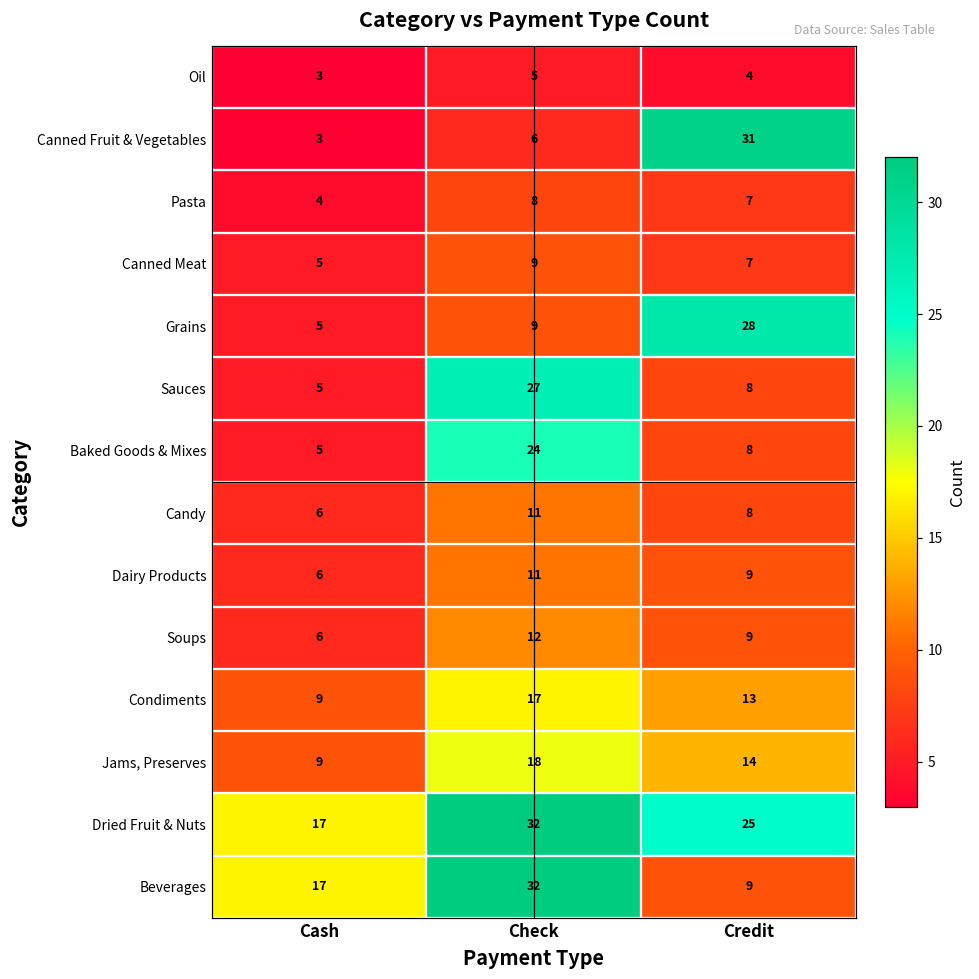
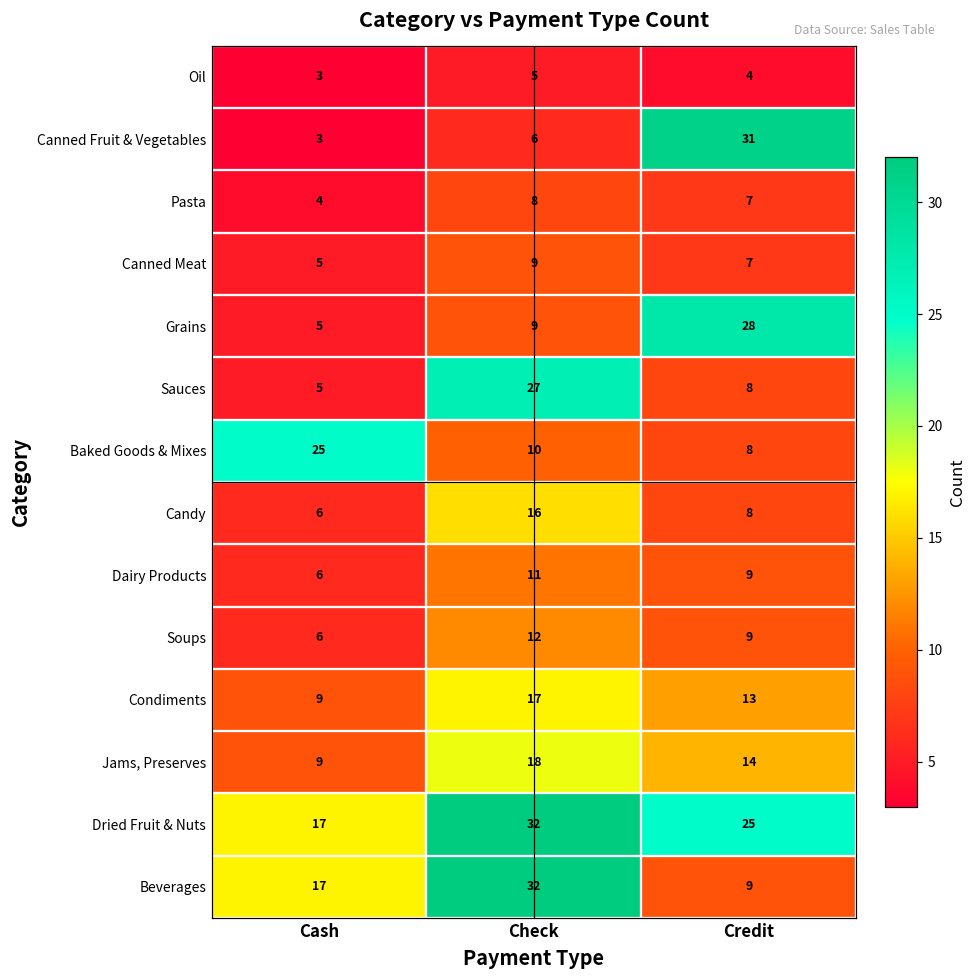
Baked Goods & Mixes, Cash: 5 -> 25
Baked Goods & Mixes, Check: 24 -> 10
Candy, Check: 11 -> 16
